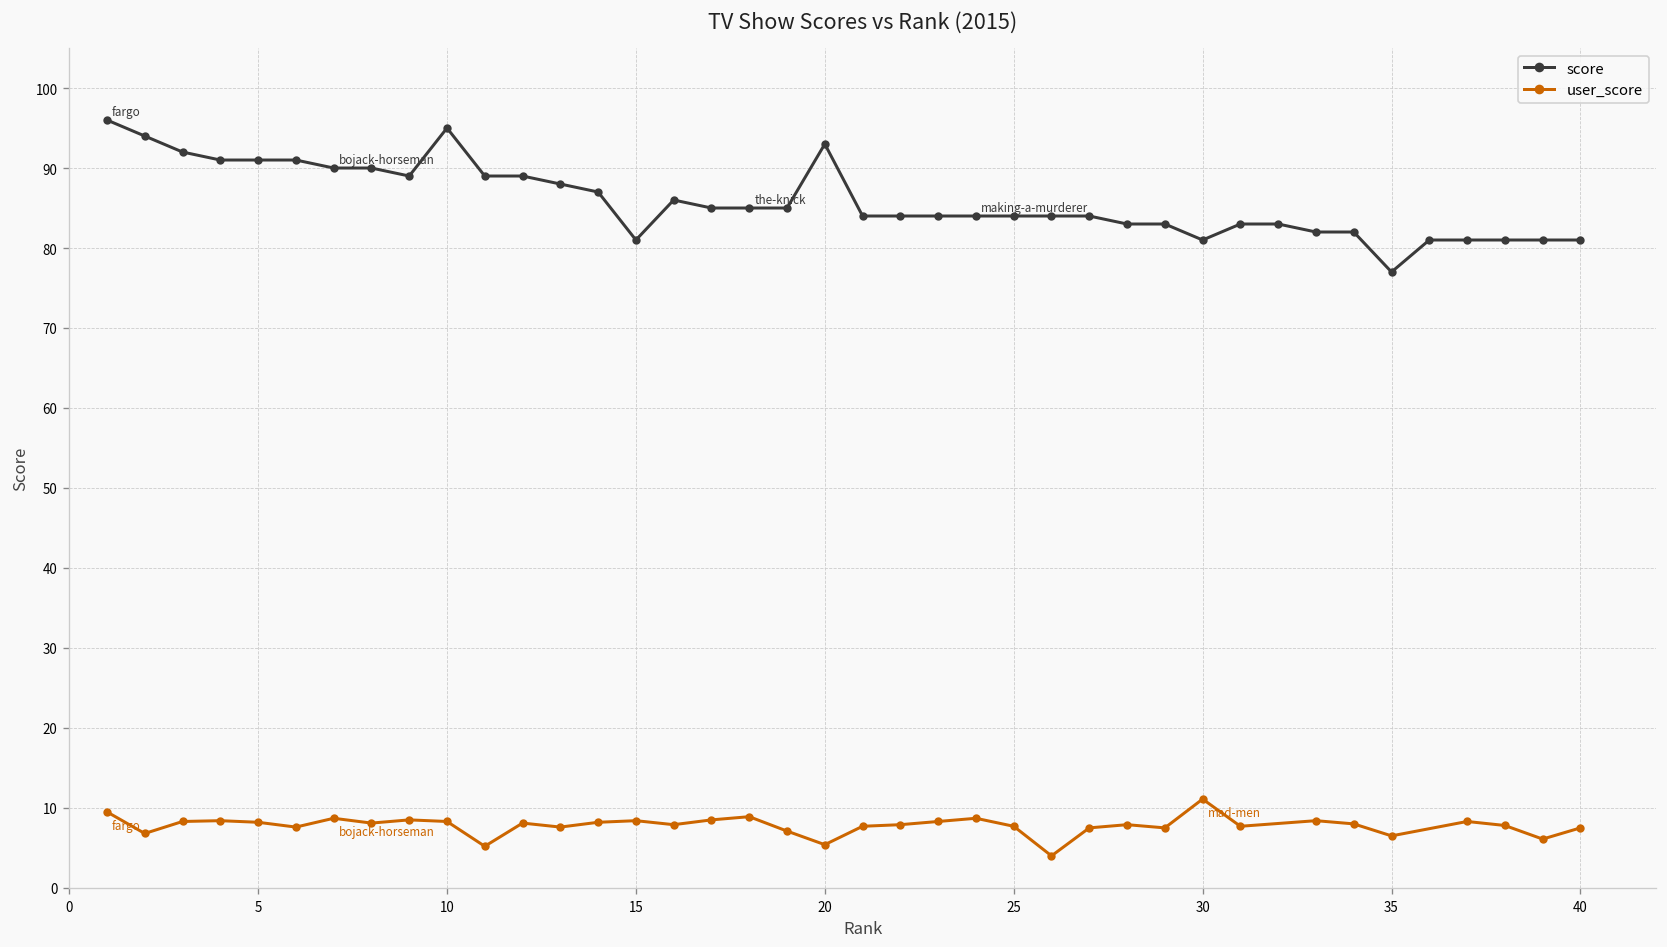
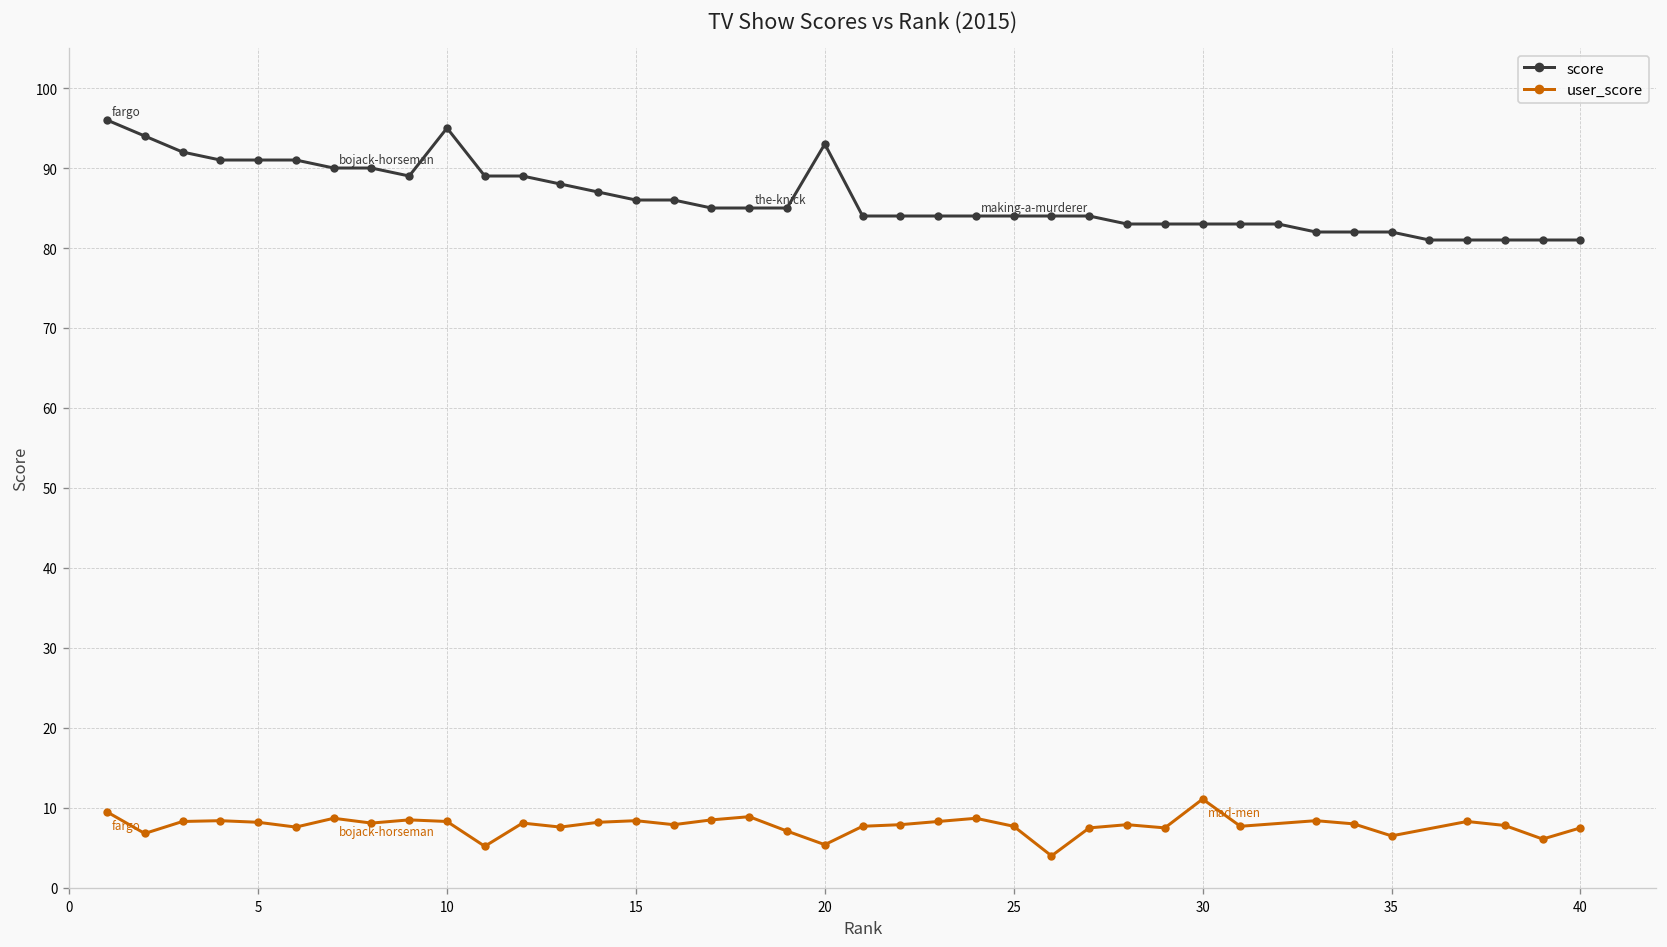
score, 15: 81 -> 86
score, 30: 81 -> 83
score, 35: 77 -> 82
